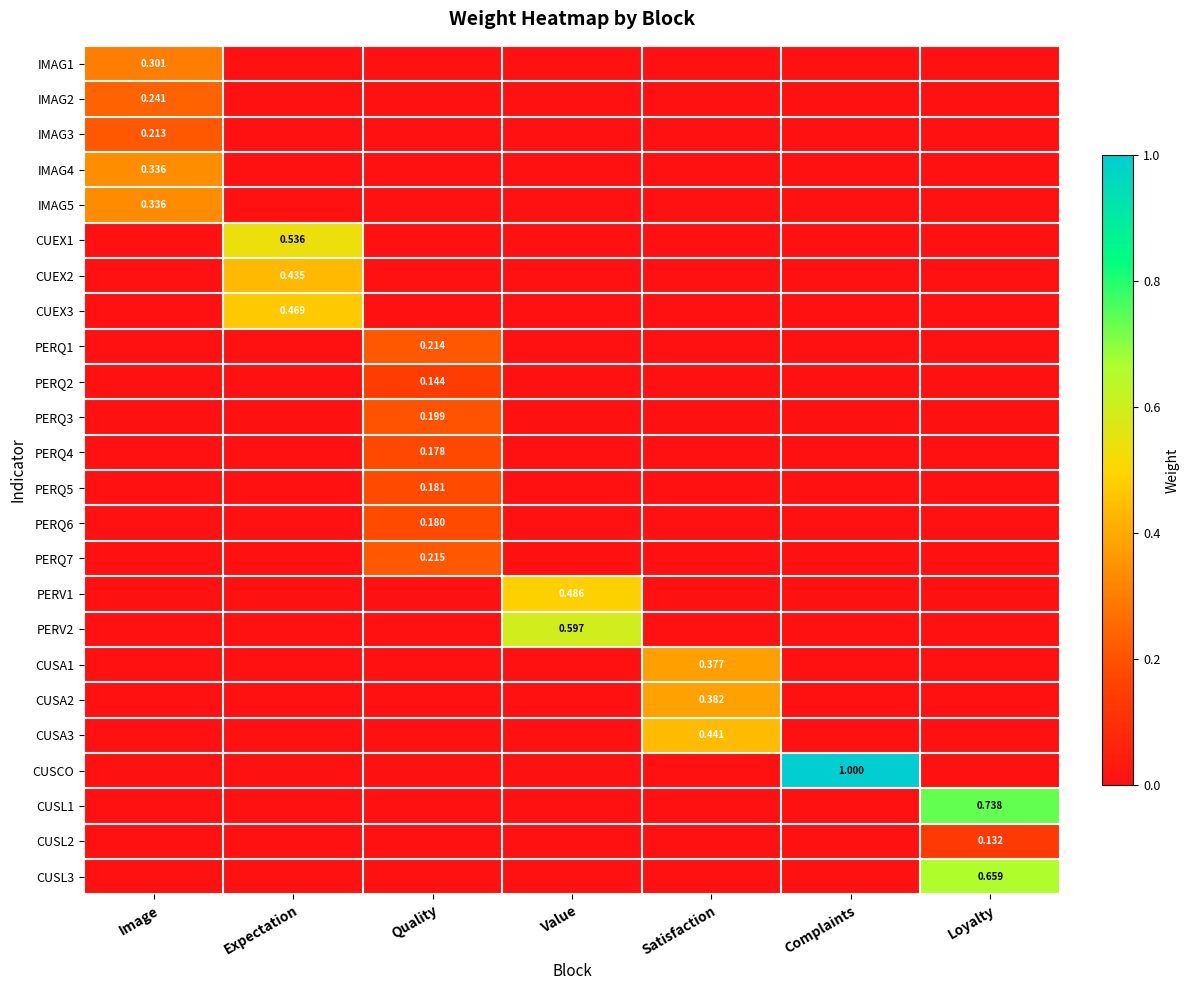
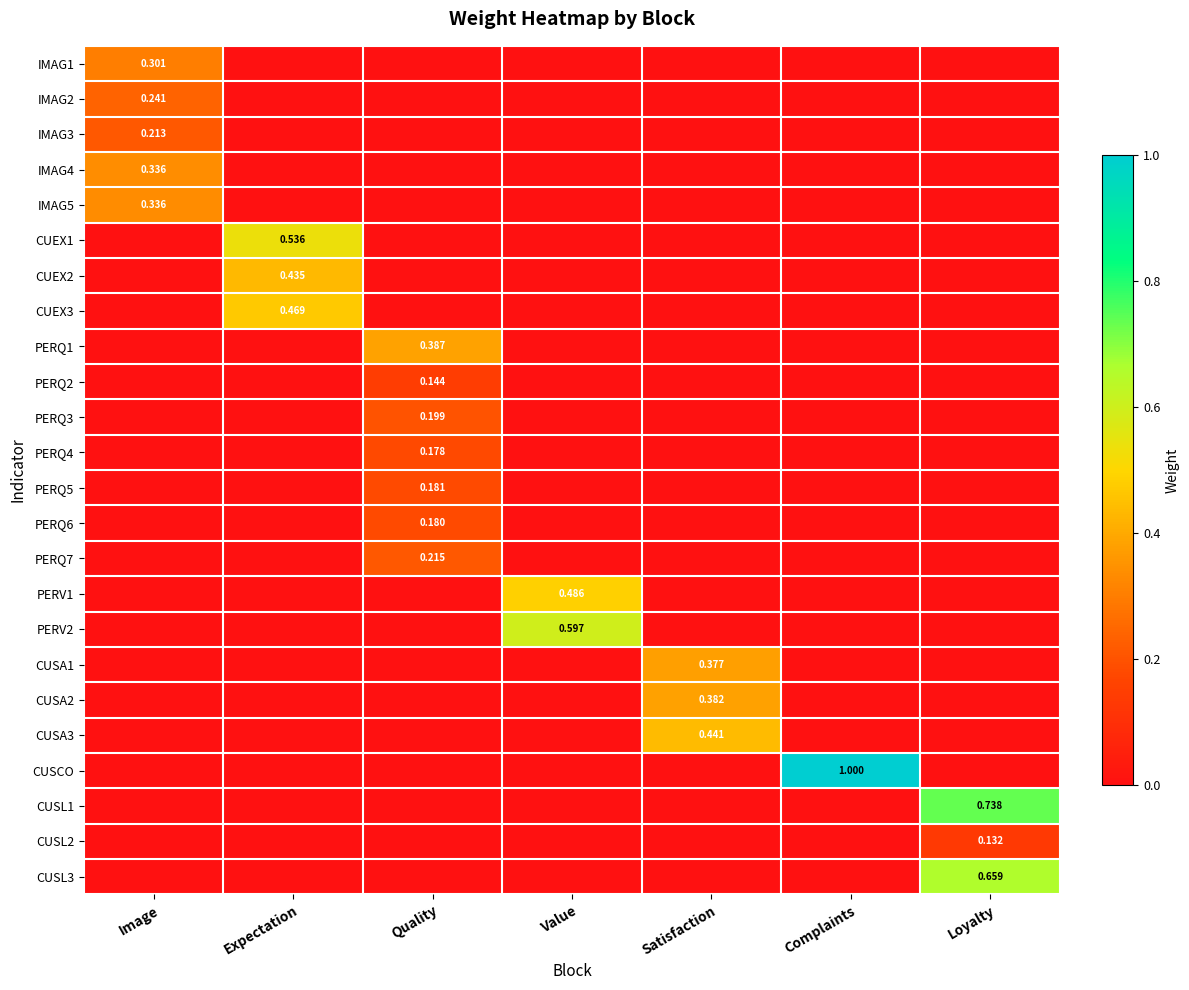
PERQ1, Quality: 0.214 -> 0.387
